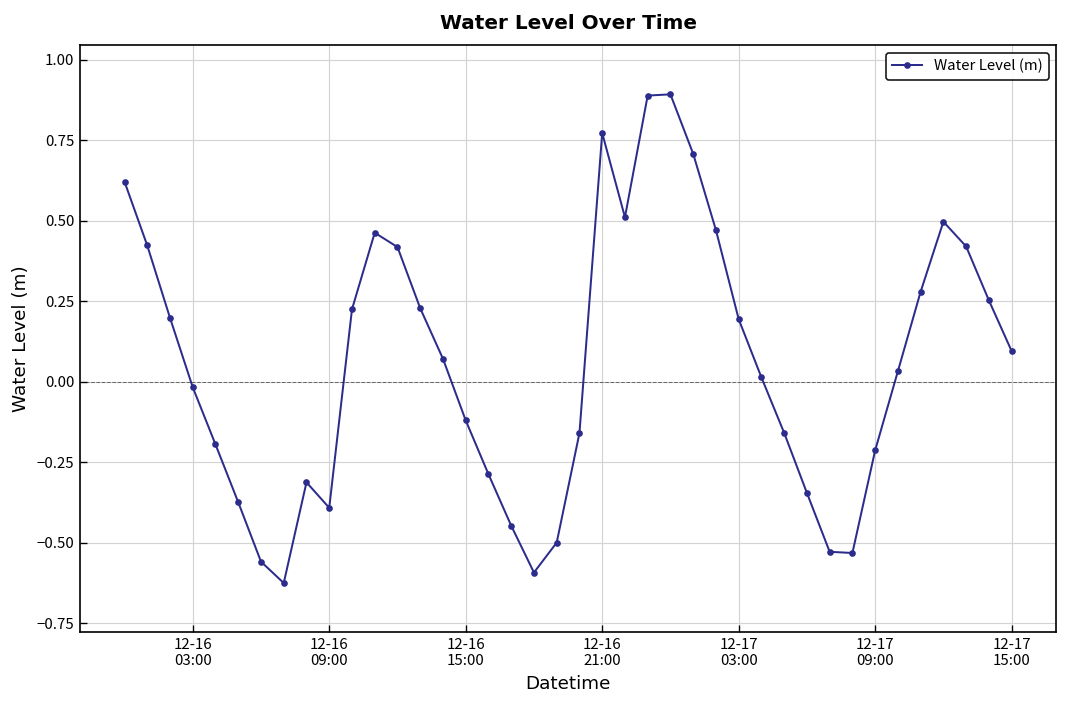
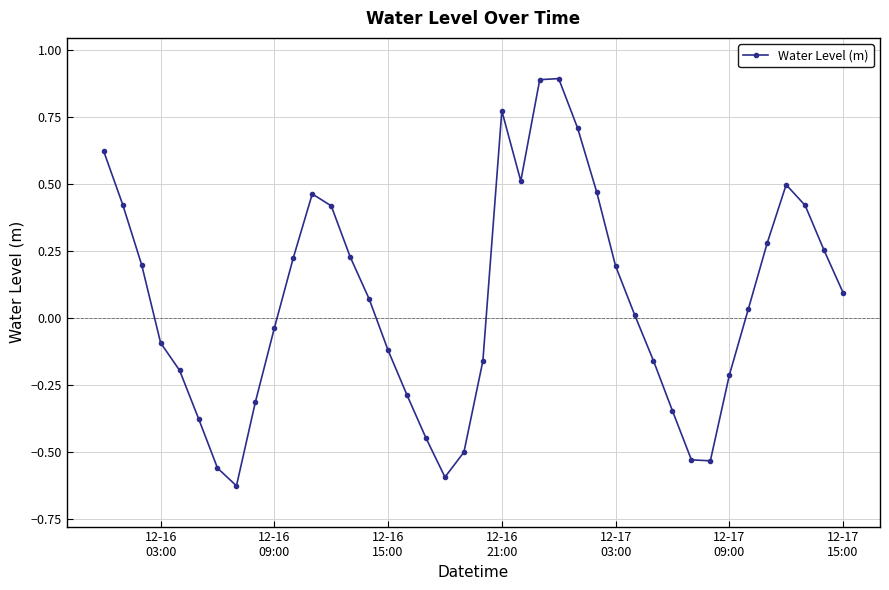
12-16 03:00: -0.02 -> -0.09
12-16 09:00: -0.39 -> -0.04
